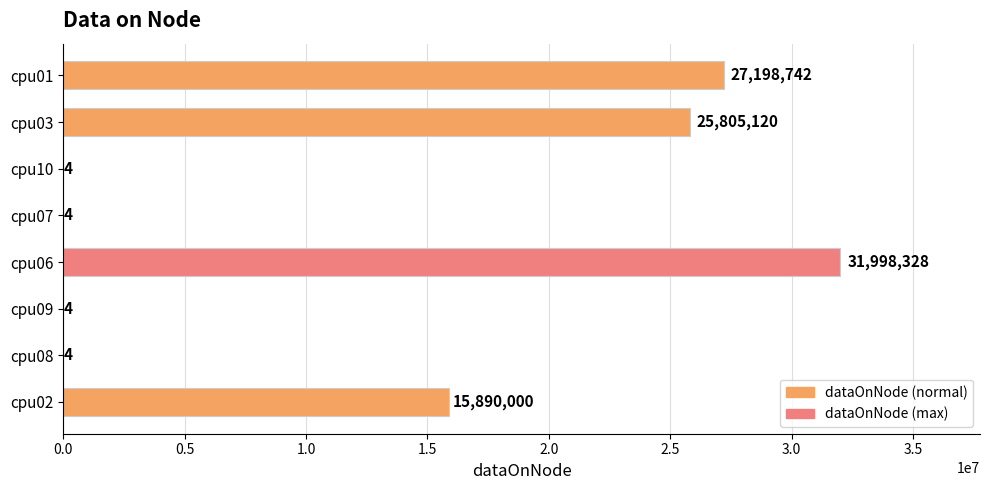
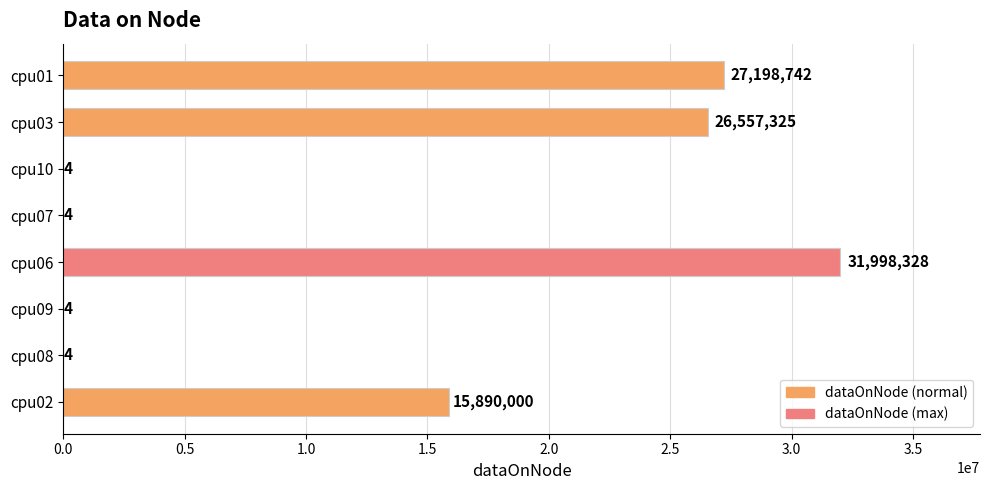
cpu03: 25,805,120 -> 26,557,325
